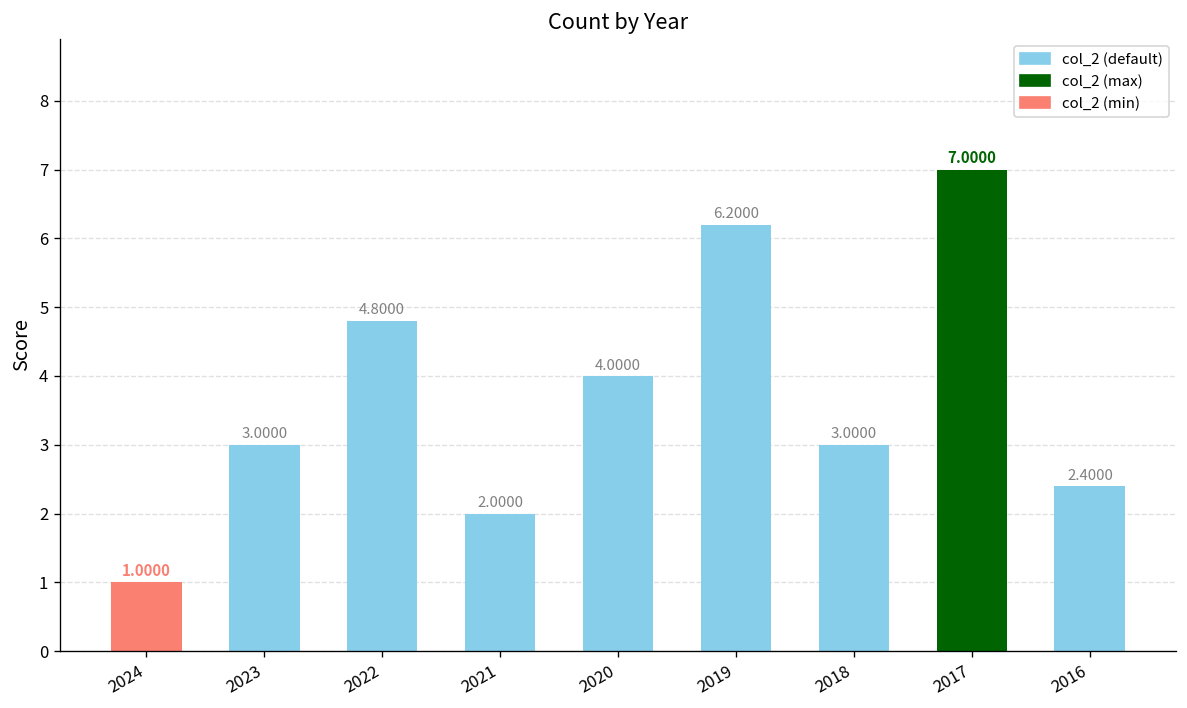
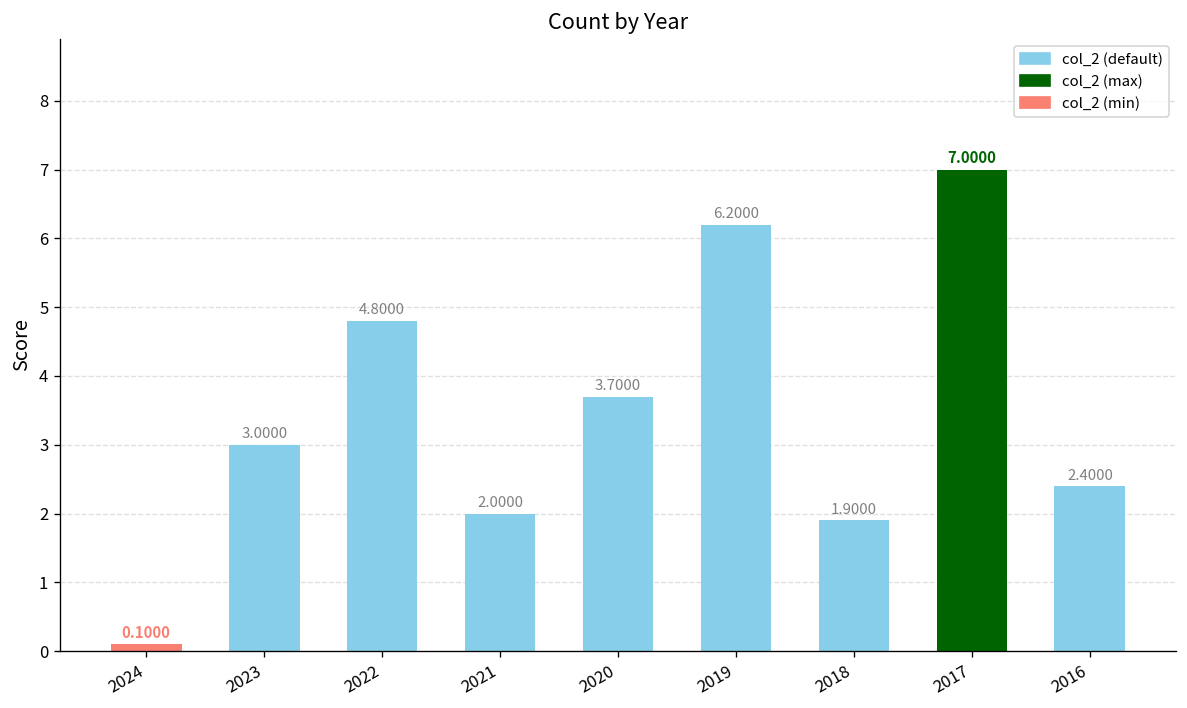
2024: 1.0000 -> 0.1000
2020: 4.0000 -> 3.7000
2018: 3.0000 -> 1.9000
